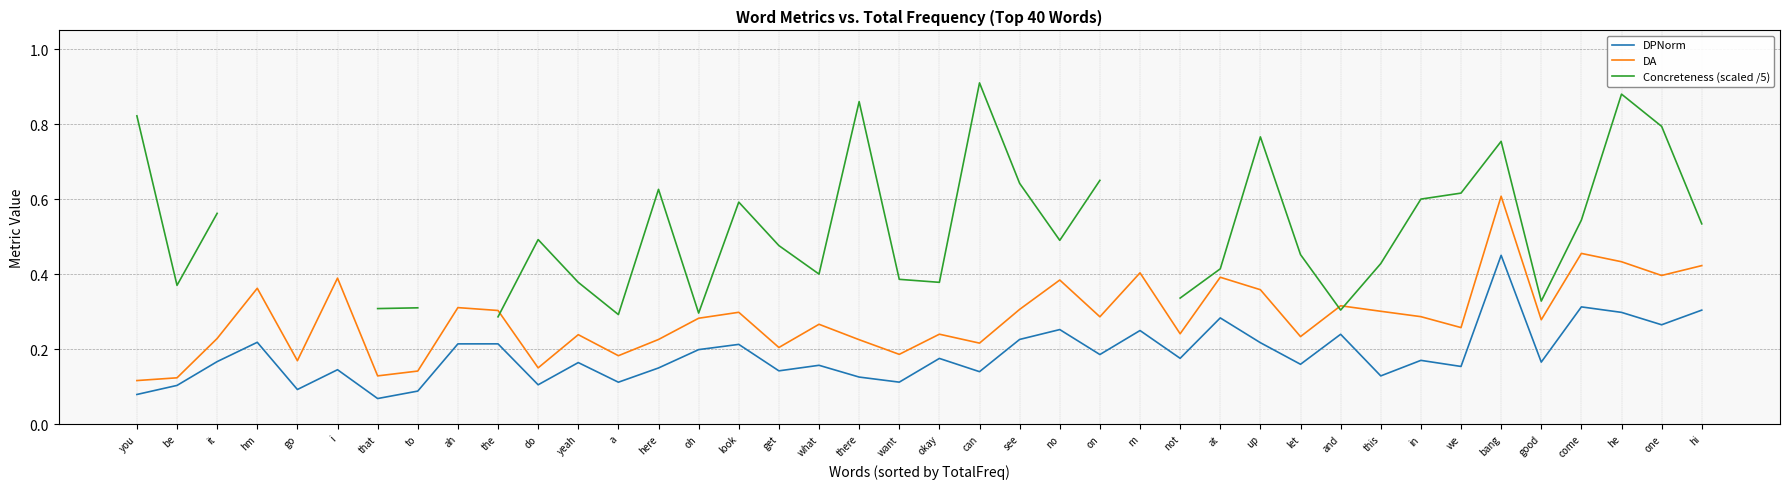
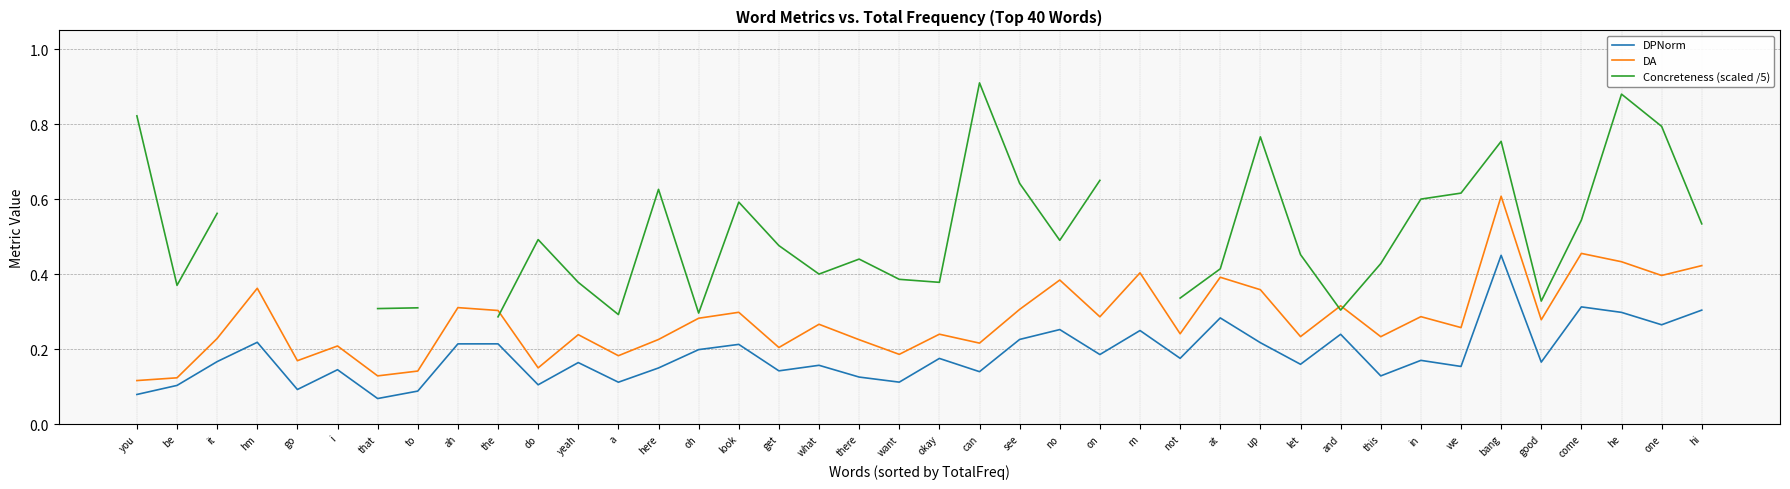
DA, i: 0.39 -> 0.21
Concreteness (scaled /5), there: 0.86 -> 0.44
DA, this: 0.30 -> 0.23
